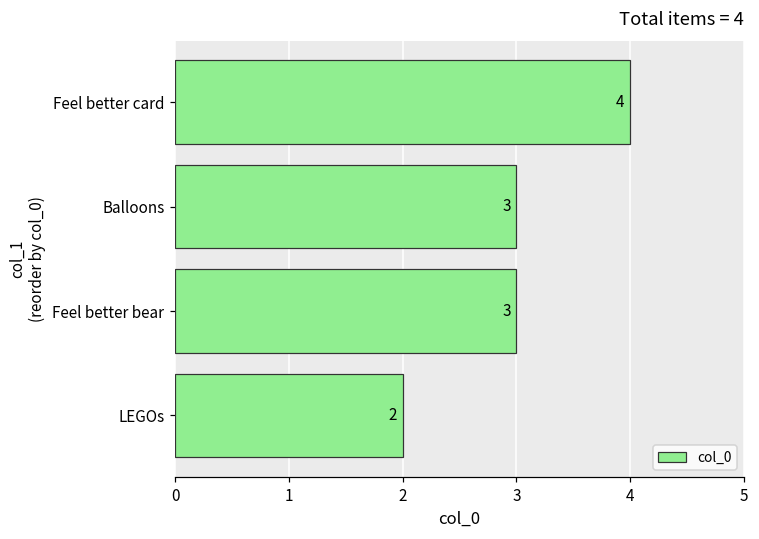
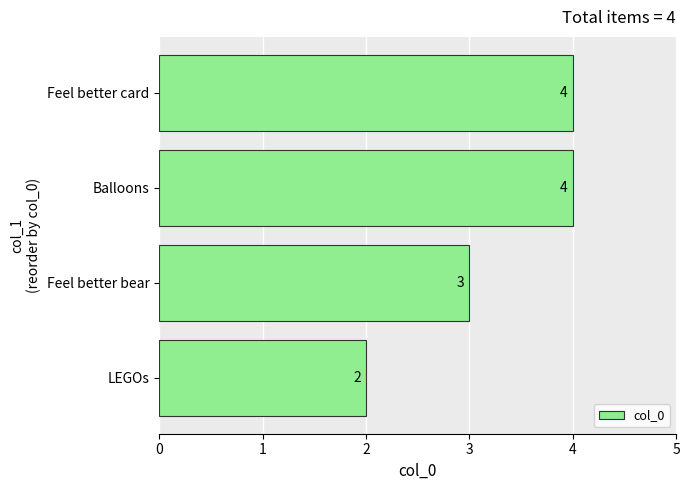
Balloons: 3 -> 4
